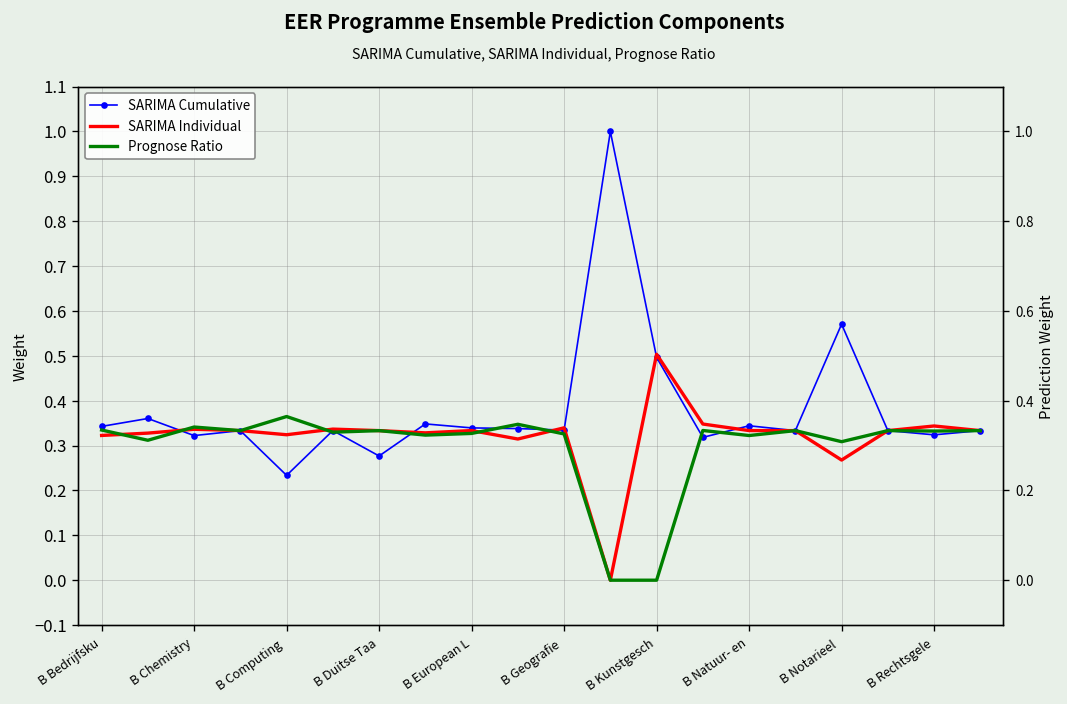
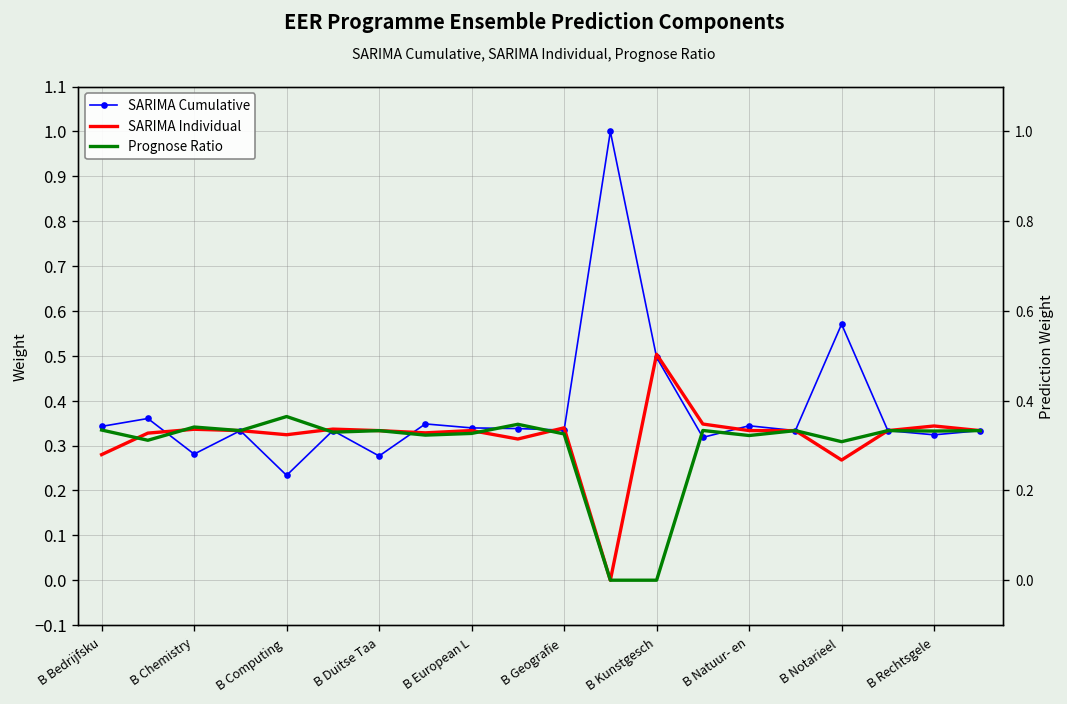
SARIMA Individual, B Bedrijfsku: 0.32 -> 0.28
SARIMA Cumulative, B Chemistry: 0.32 -> 0.28
